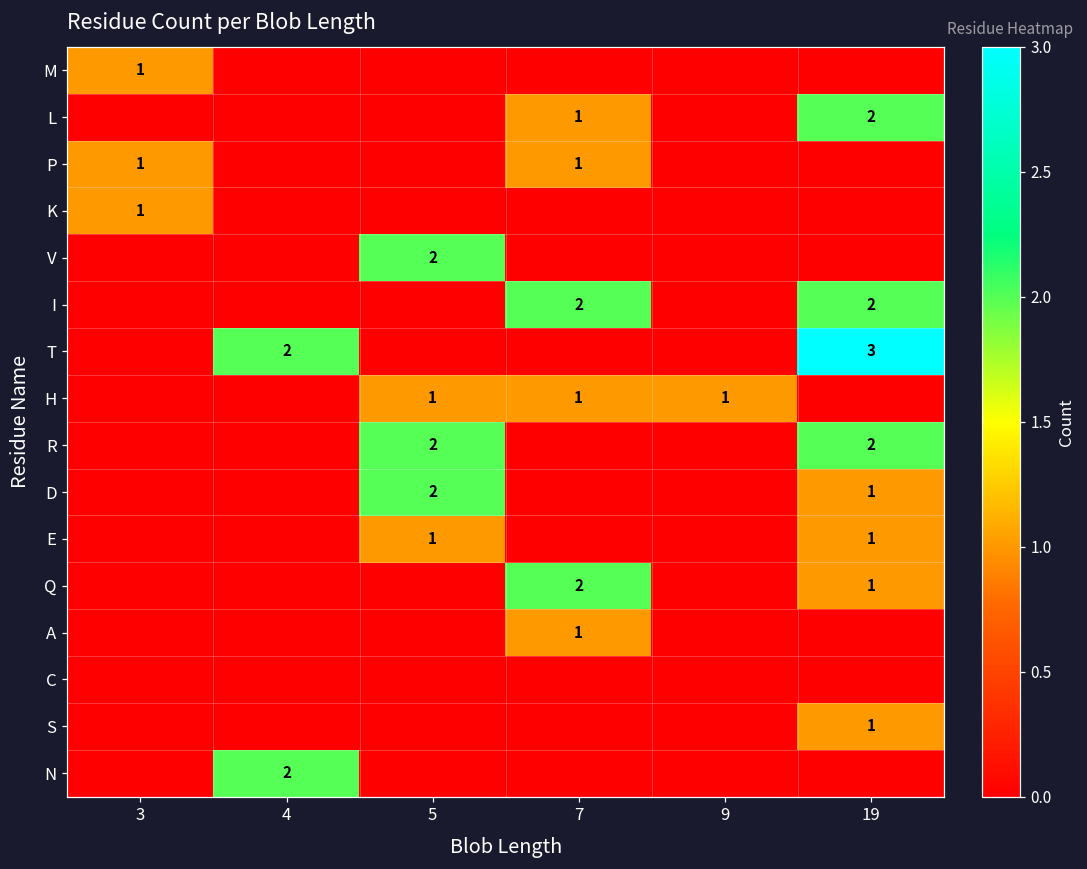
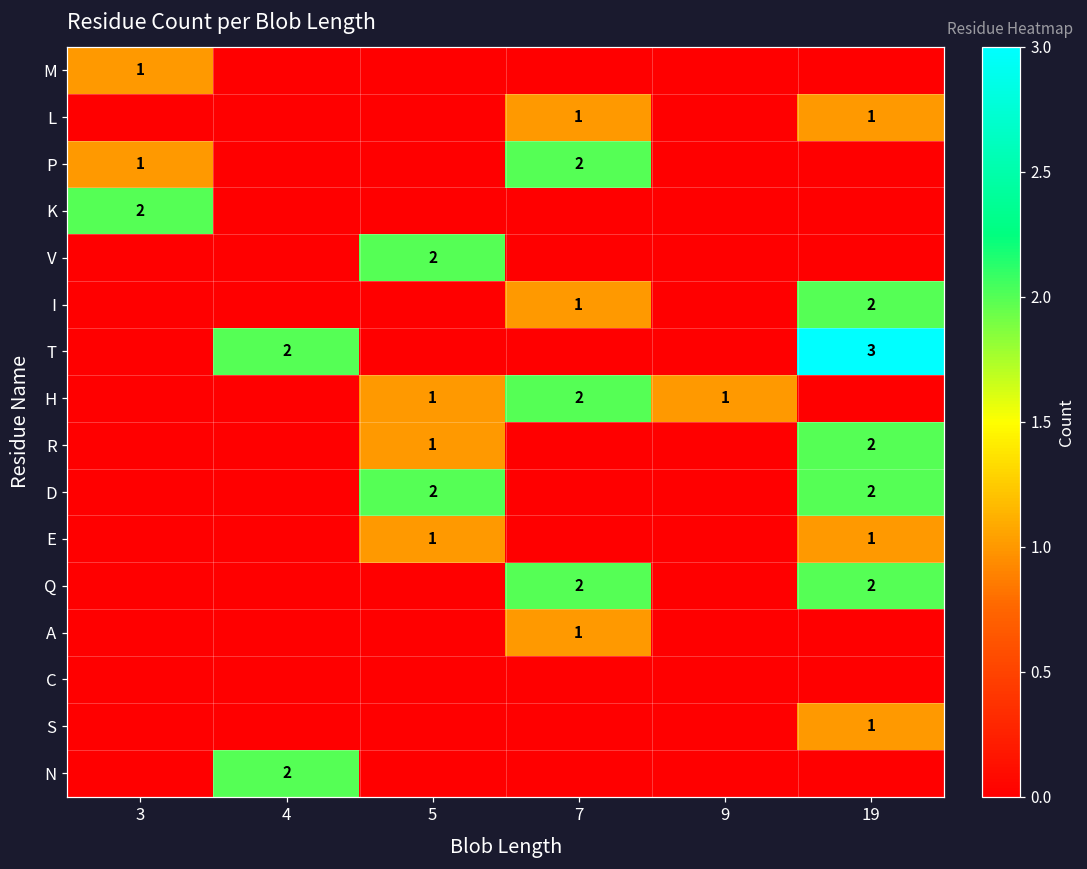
L, 19: 2 -> 1
P, 7: 1 -> 2
K, 3: 1 -> 2
I, 7: 2 -> 1
H, 7: 1 -> 2
R, 5: 2 -> 1
D, 19: 1 -> 2
Q, 19: 1 -> 2
